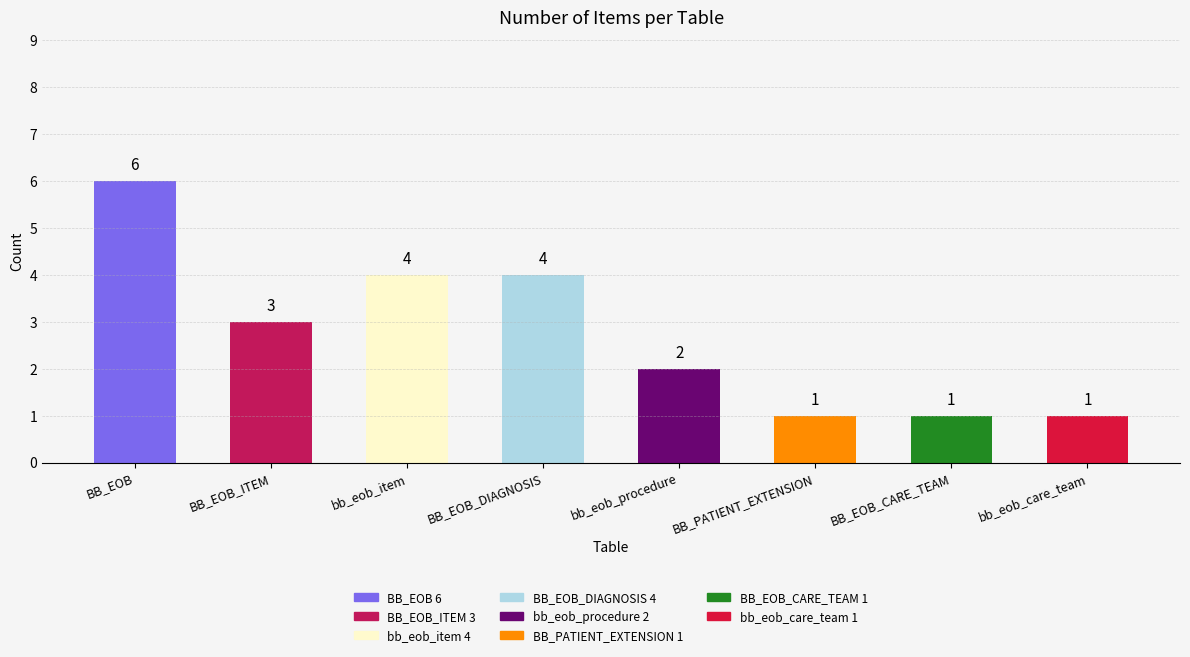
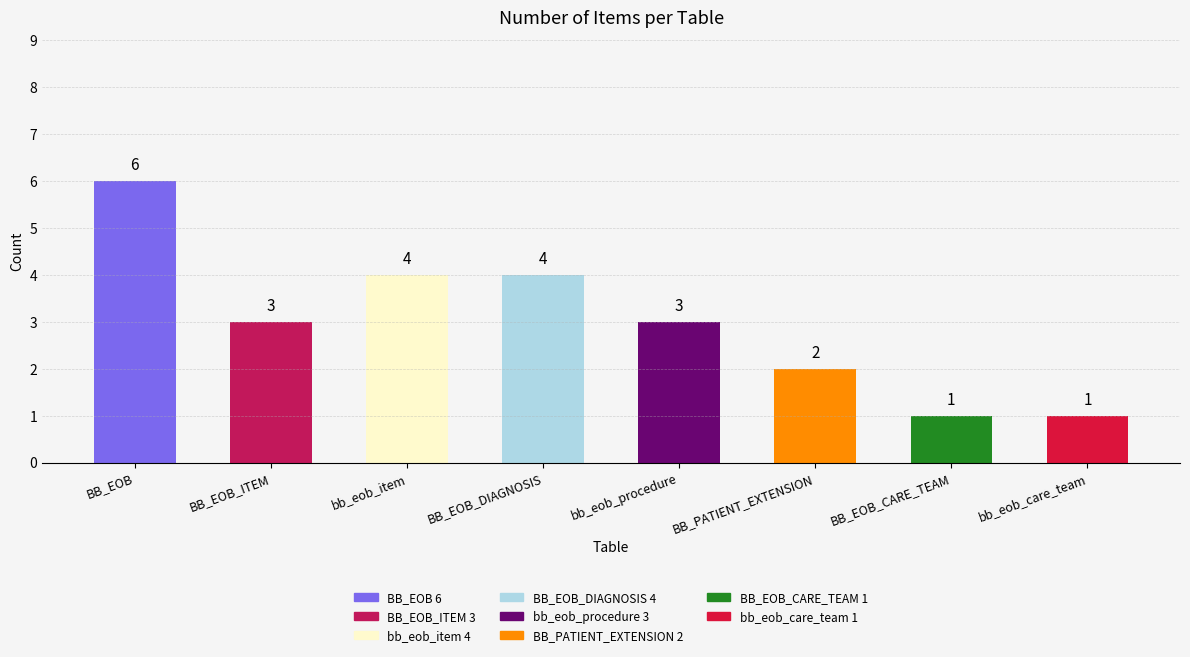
bb_eob_procedure: 2 -> 3
BB_PATIENT_EXTENSION: 1 -> 2
